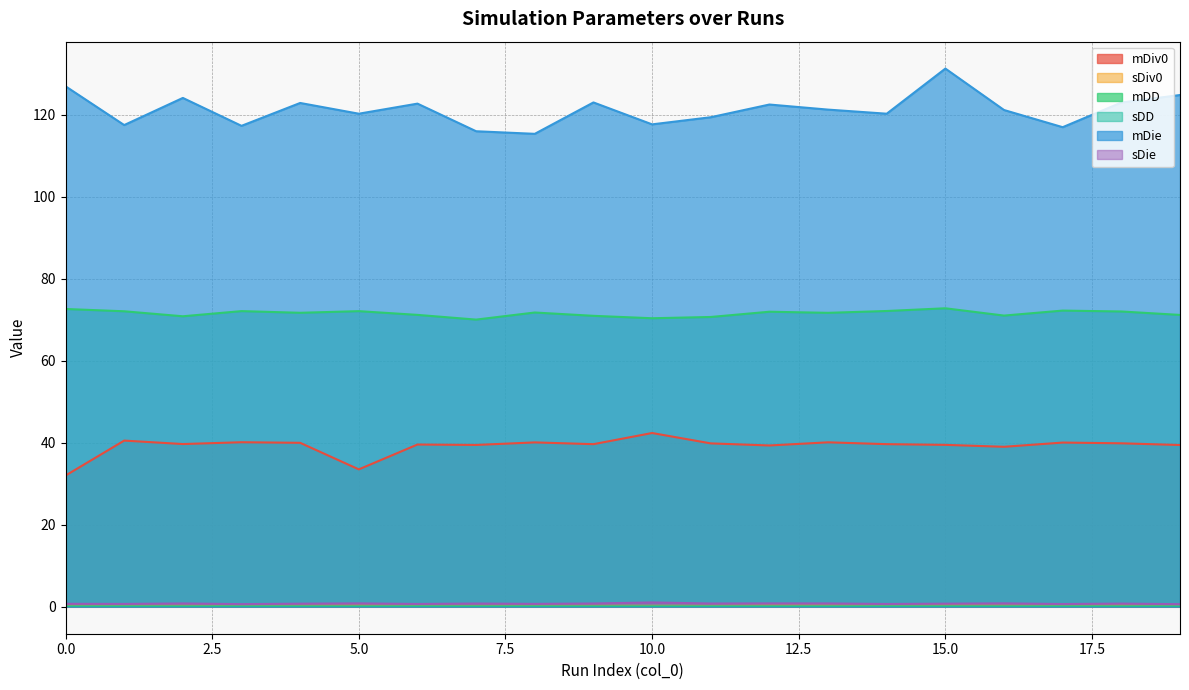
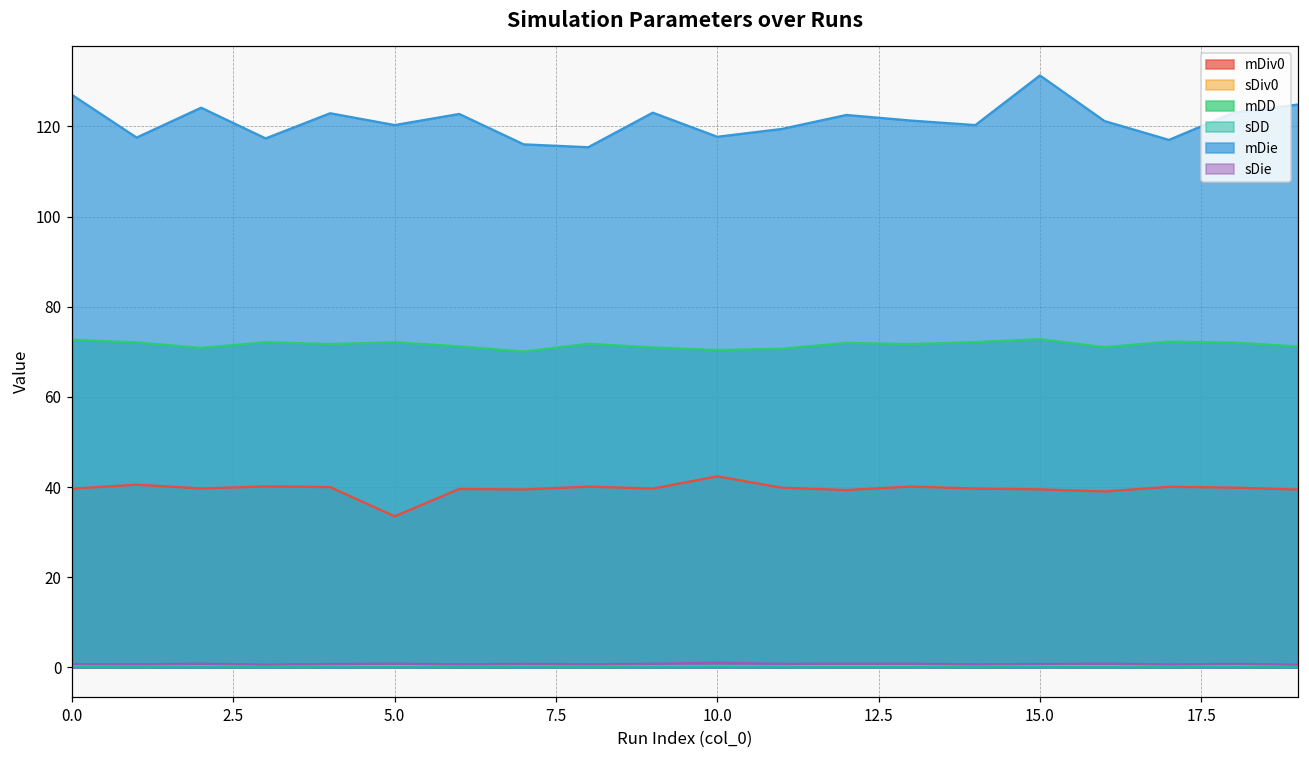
mDiv0, 0.0: 32 -> 40
